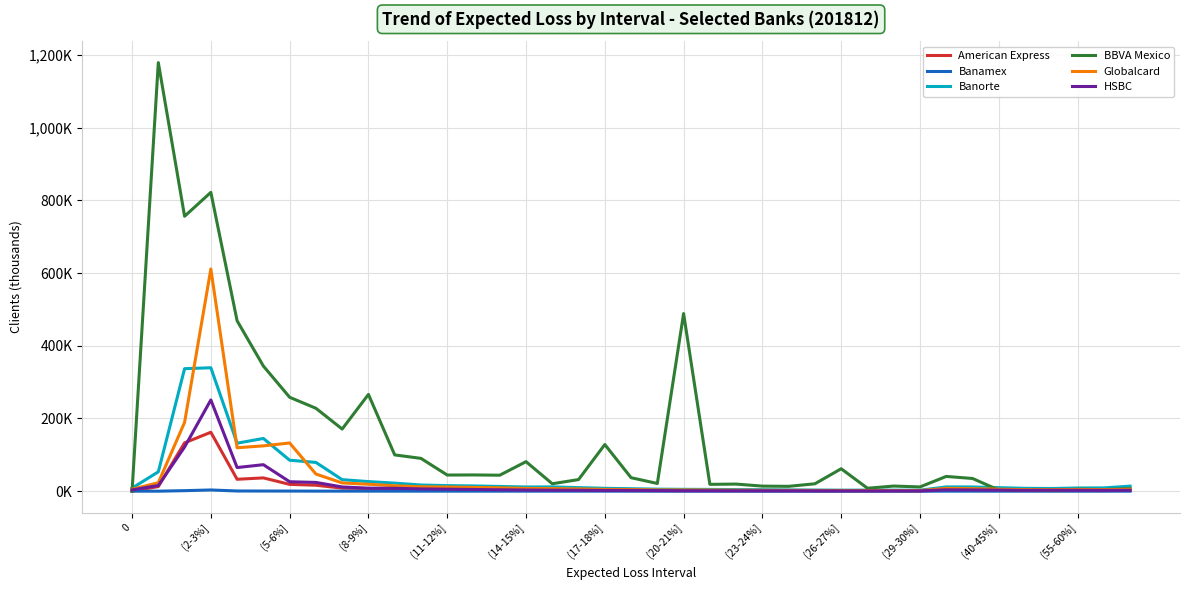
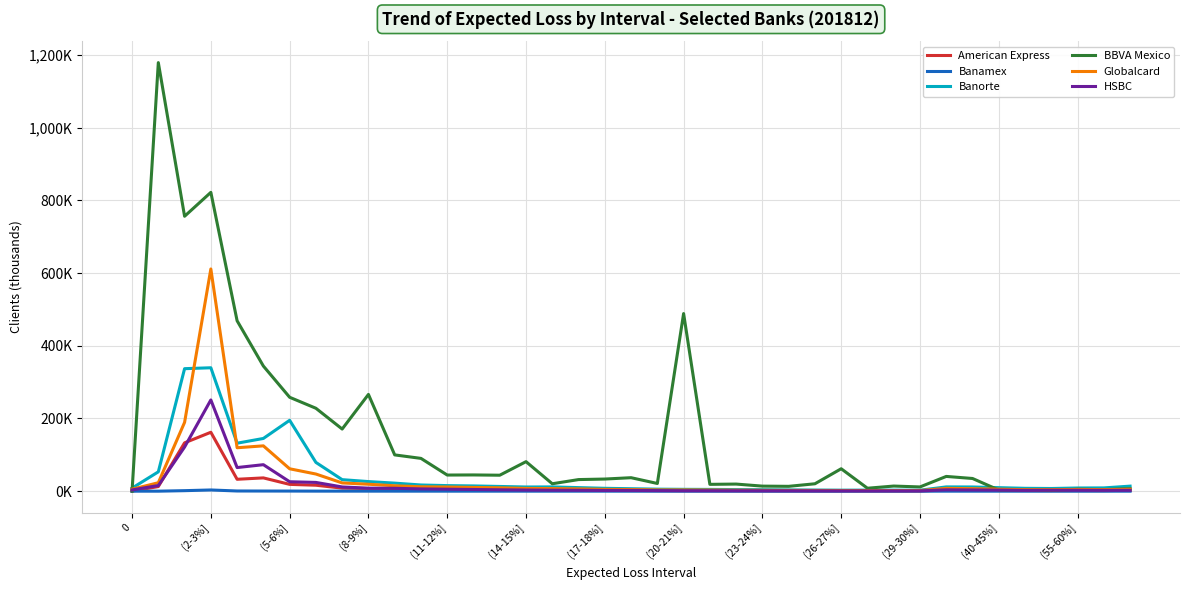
Banorte, (5-6%]: 90,000 -> 200,000
Globalcard, (5-6%]: 130,000 -> 60,000
BBVA Mexico, (17-18%]: 130,000 -> 30,000
